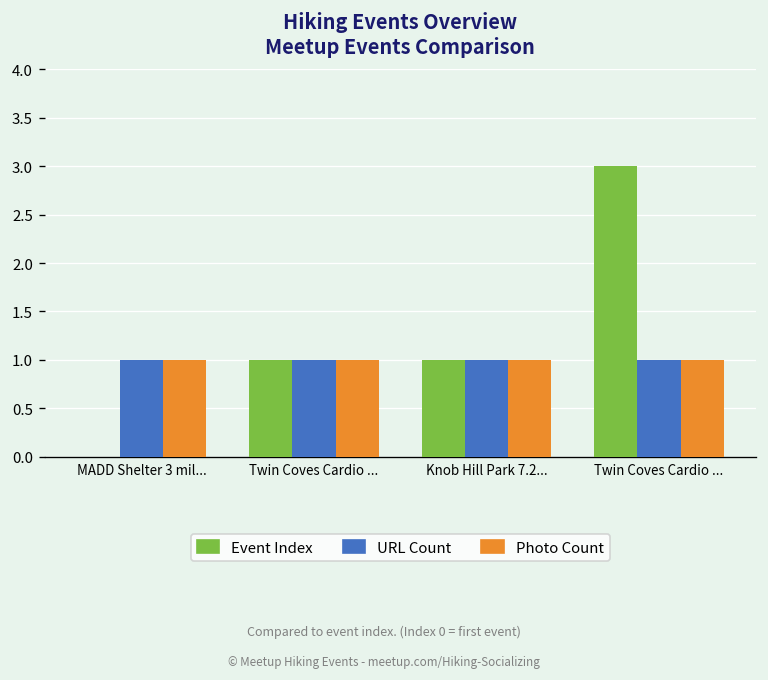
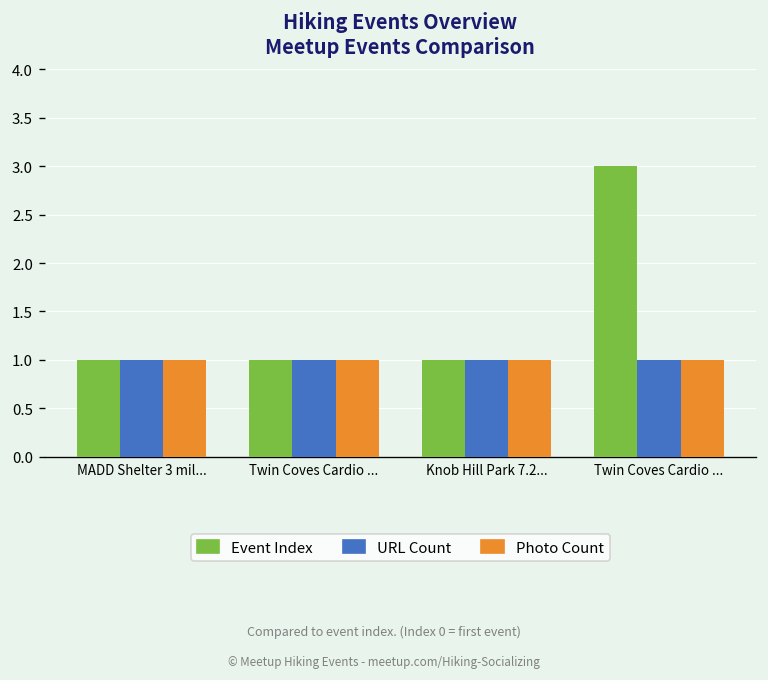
Event Index, MADD Shelter 3 mil...: 0 -> 1
